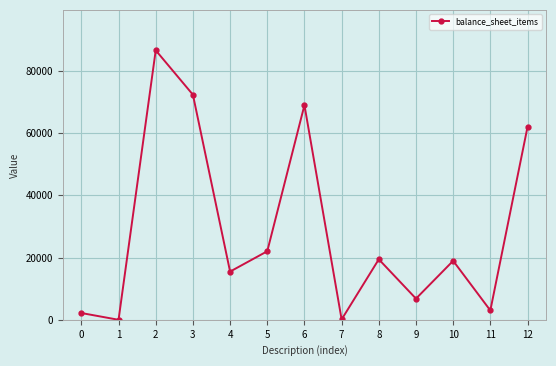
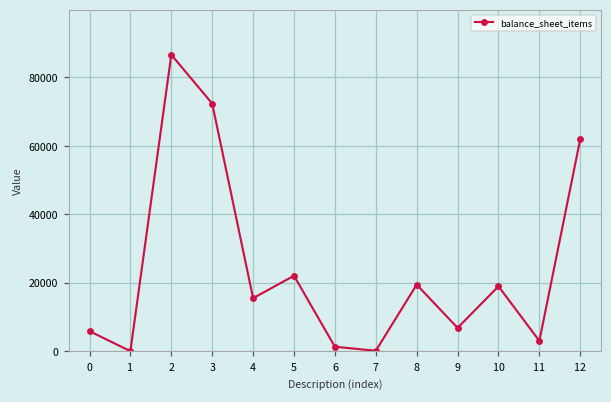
0: 2000 -> 6000
6: 69000 -> 1000
